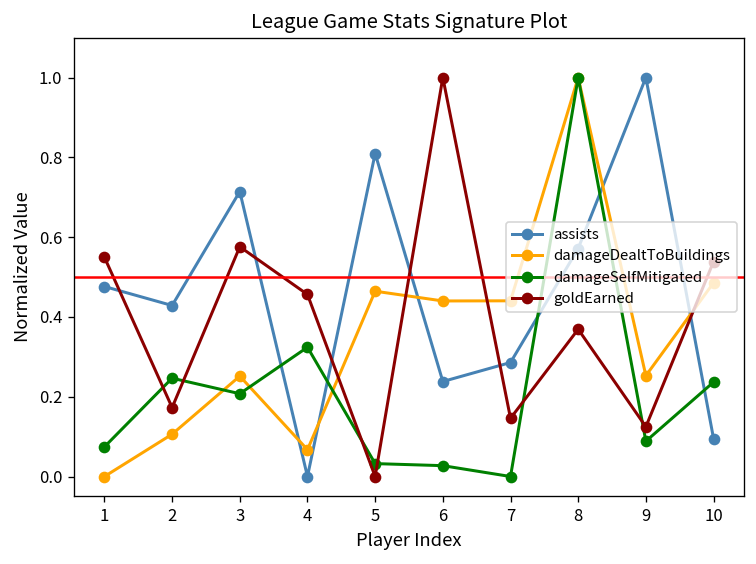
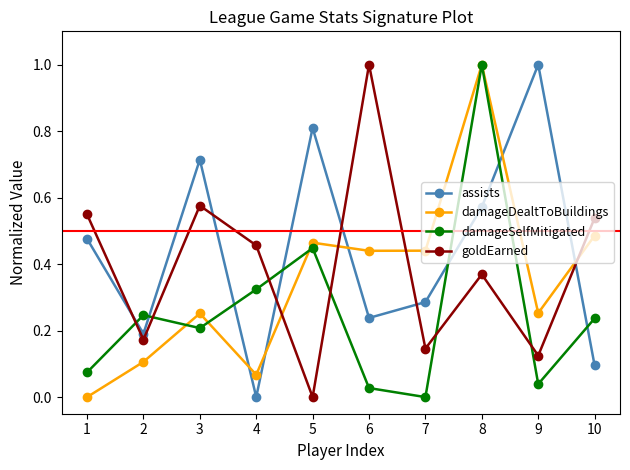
assists, 2: 0.43 -> 0.19
damageSelfMitigated, 5: 0.03 -> 0.45
damageSelfMitigated, 9: 0.09 -> 0.04
